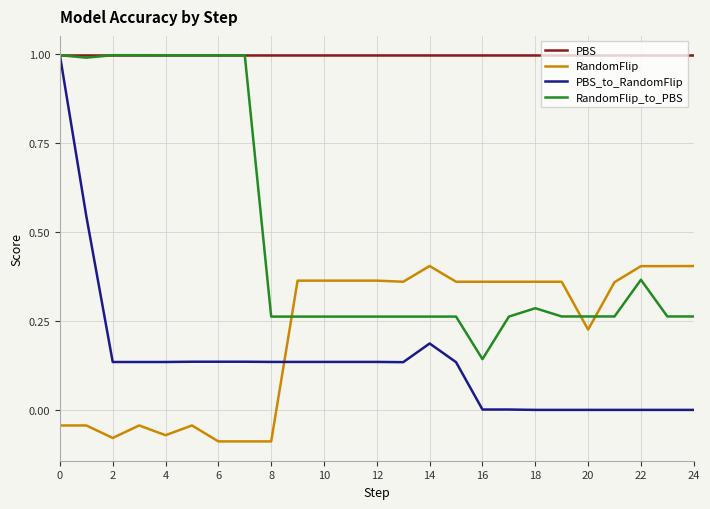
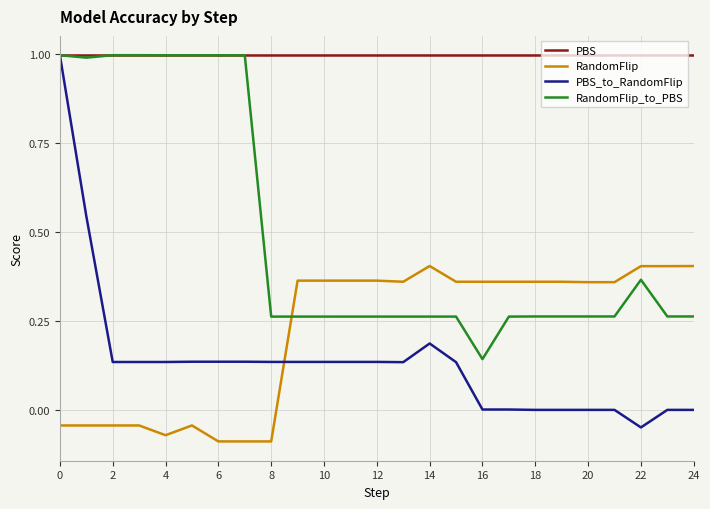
RandomFlip, 2: -0.08 -> -0.04
RandomFlip_to_PBS, 18: 0.29 -> 0.26
RandomFlip, 20: 0.23 -> 0.36
PBS_to_RandomFlip, 22: 0.00 -> -0.05
